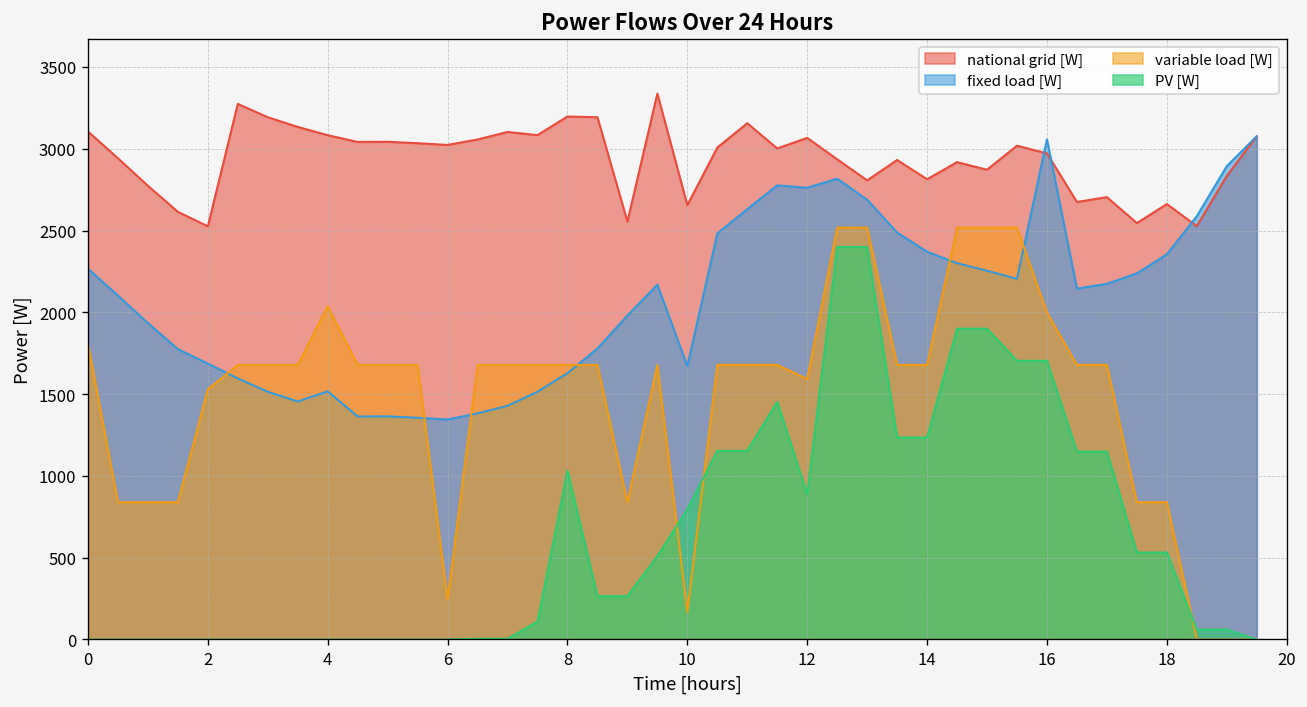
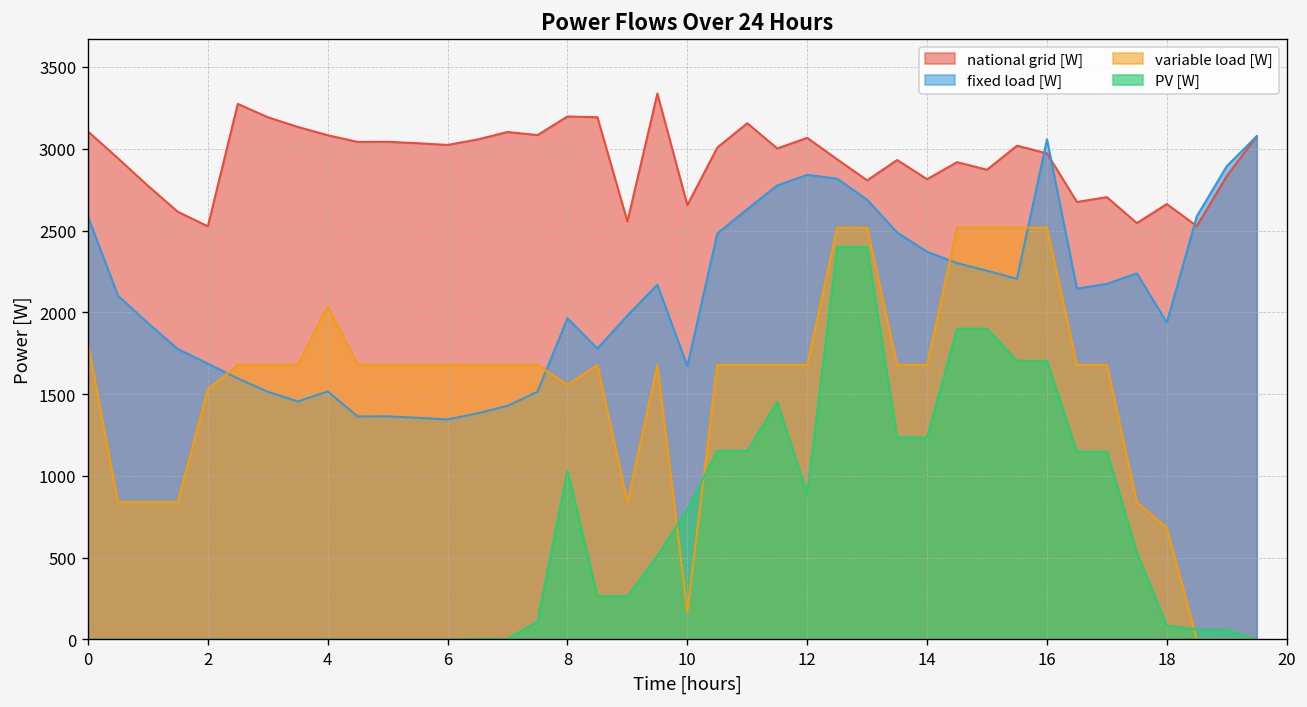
fixed load [W], 0: 2270 -> 2590
variable load [W], 6: 240 -> 1680
fixed load [W], 8: 1630 -> 1960
variable load [W], 8: 1680 -> 1560
fixed load [W], 12: 2760 -> 2840
variable load [W], 12: 1590 -> 1680
variable load [W], 16: 2000 -> 2520
fixed load [W], 18: 2350 -> 1940
variable load [W], 18: 840 -> 680
PV [W], 18: 530 -> 90
